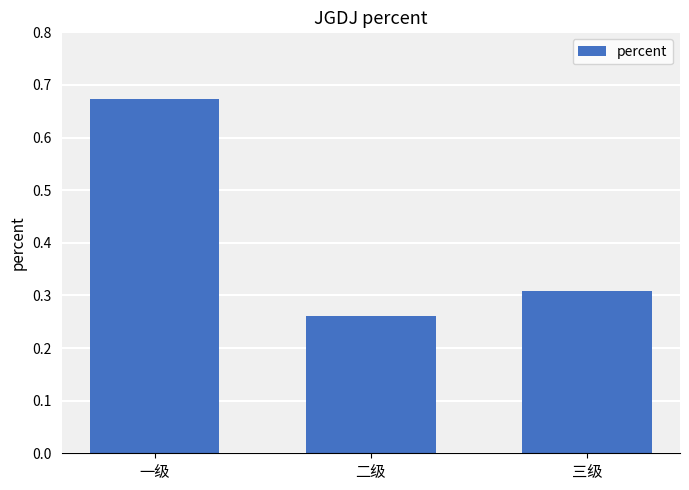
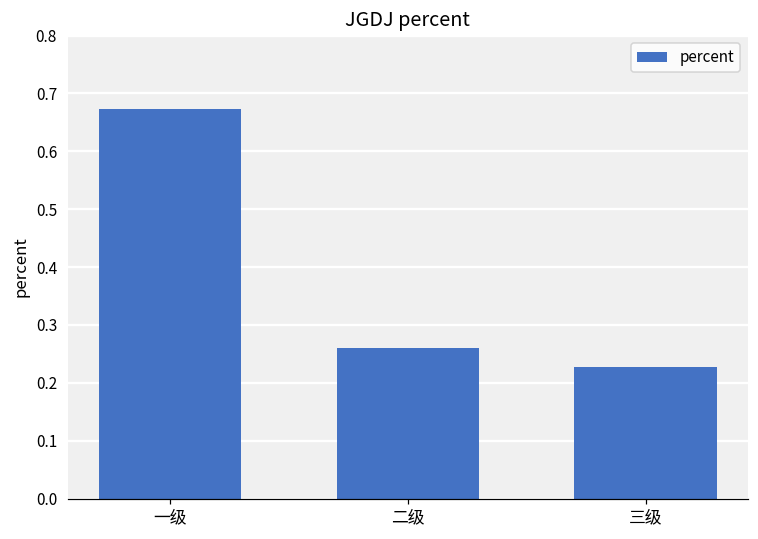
三级: 0.31 -> 0.23
